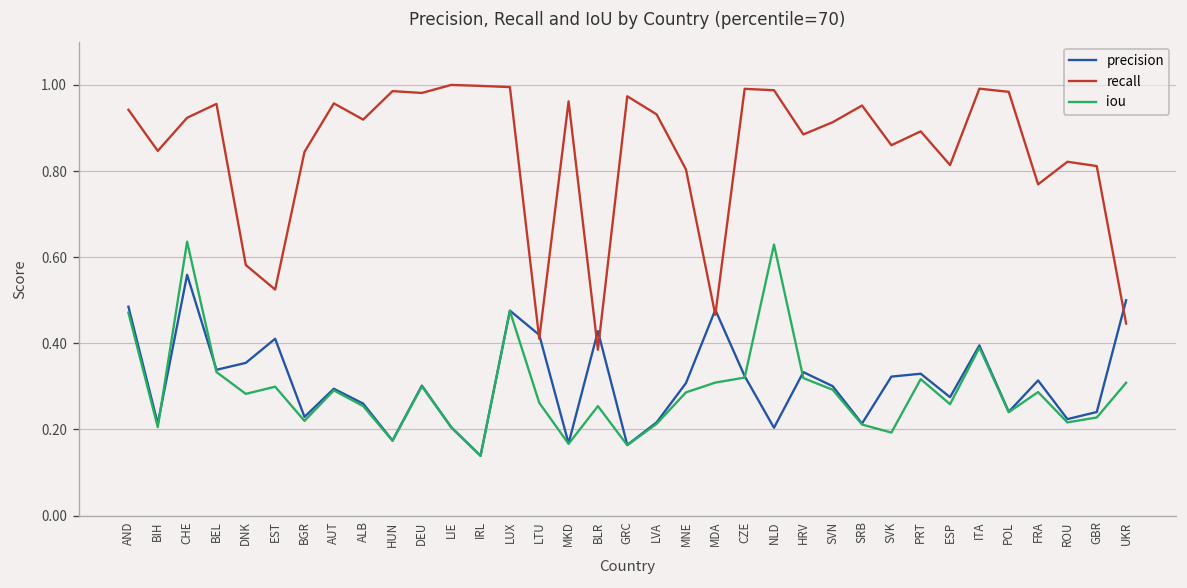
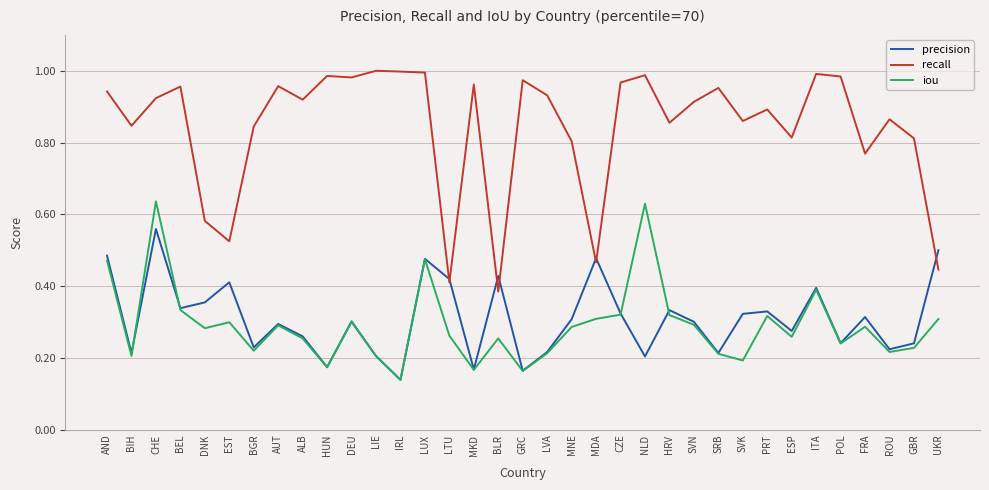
recall, CZE: 0.99 -> 0.97
recall, HRV: 0.89 -> 0.86
recall, ROU: 0.82 -> 0.86
